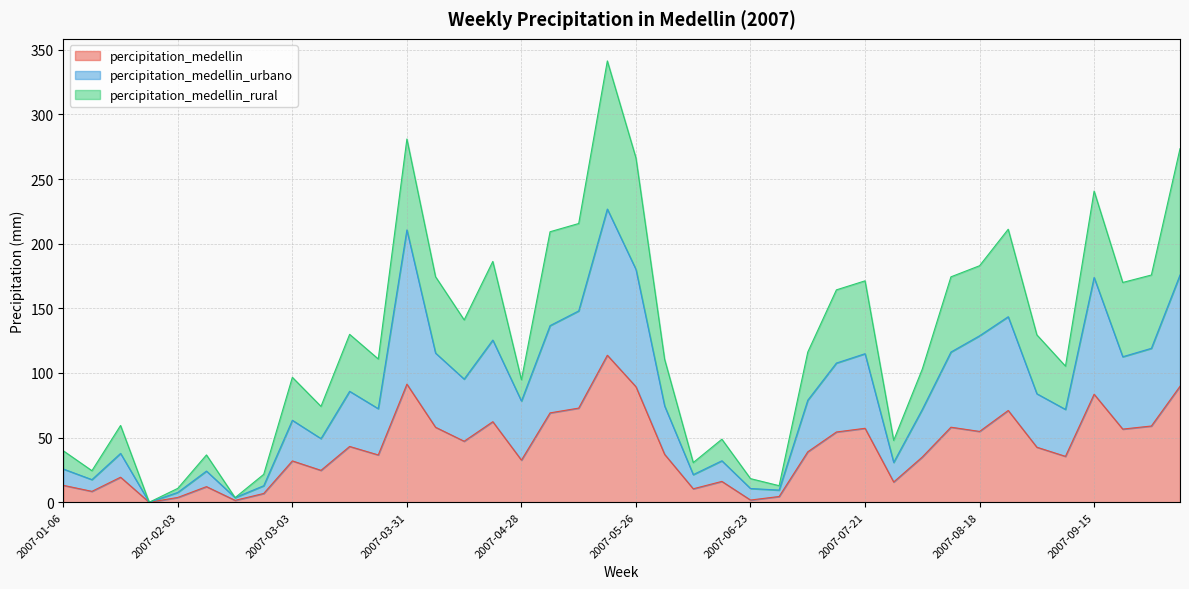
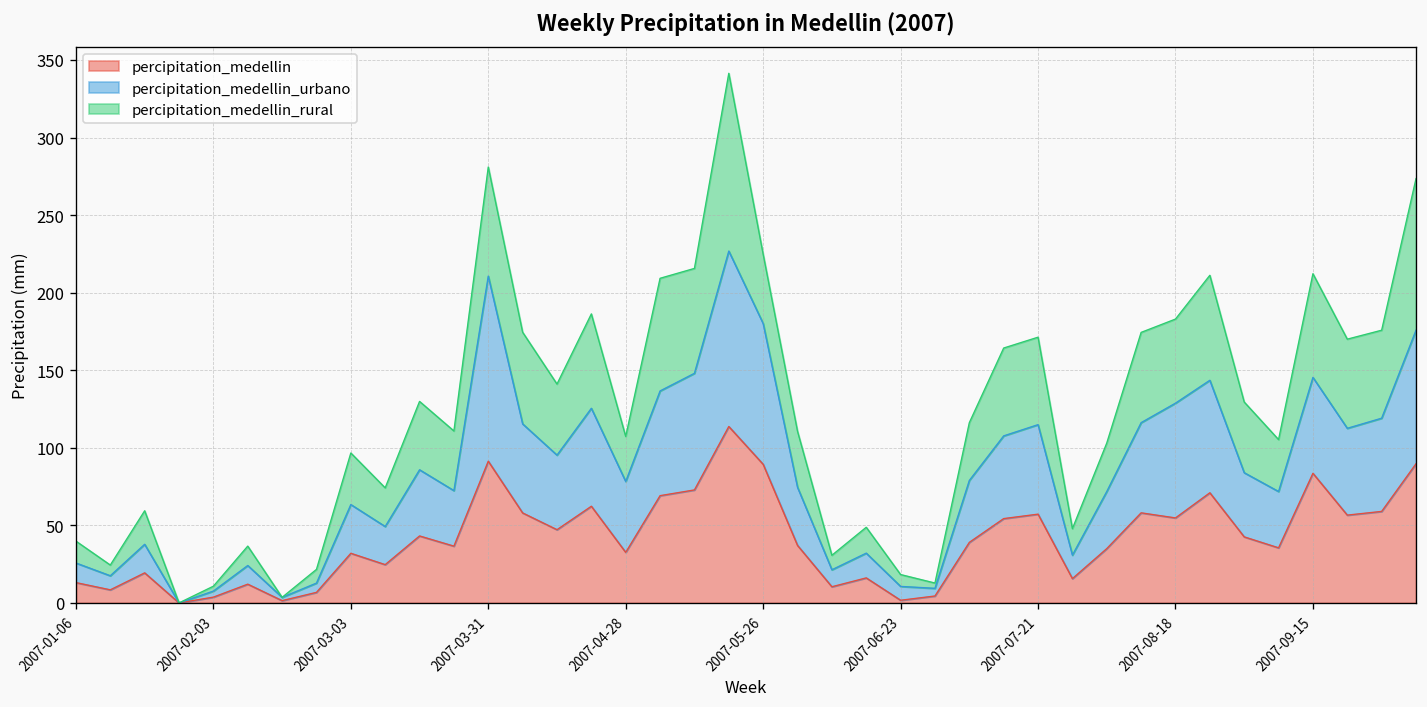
percipitation_medellin_rural, 2007-04-28: 16 -> 29
percipitation_medellin_rural, 2007-05-26: 86 -> 45
percipitation_medellin_urbano, 2007-09-15: 90 -> 62
